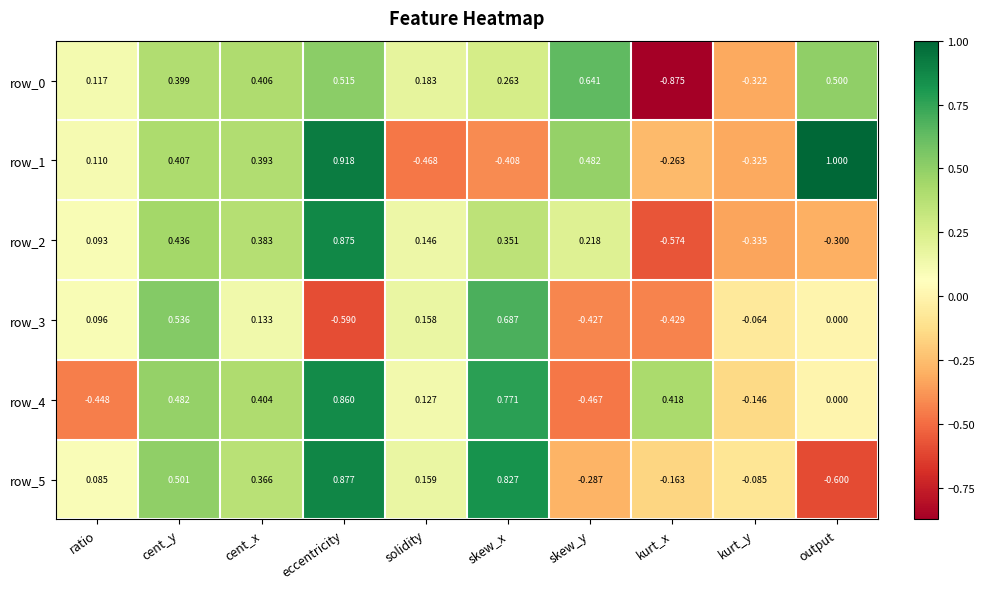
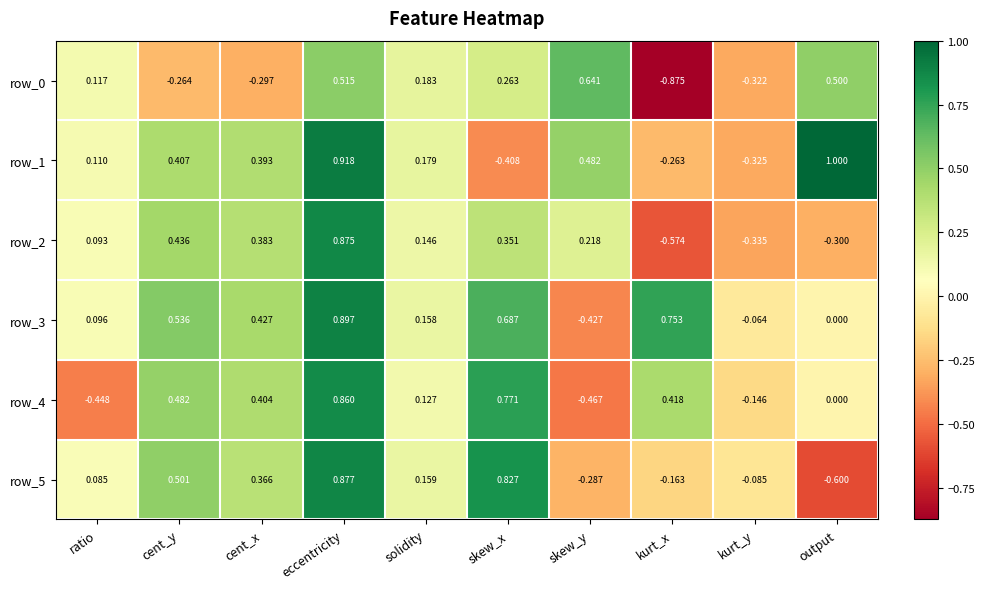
row_0, cent_y: 0.399 -> -0.264
row_0, cent_x: 0.406 -> -0.297
row_1, solidity: -0.468 -> 0.179
row_3, cent_x: 0.133 -> 0.427
row_3, eccentricity: -0.590 -> 0.897
row_3, kurt_x: -0.429 -> 0.753
